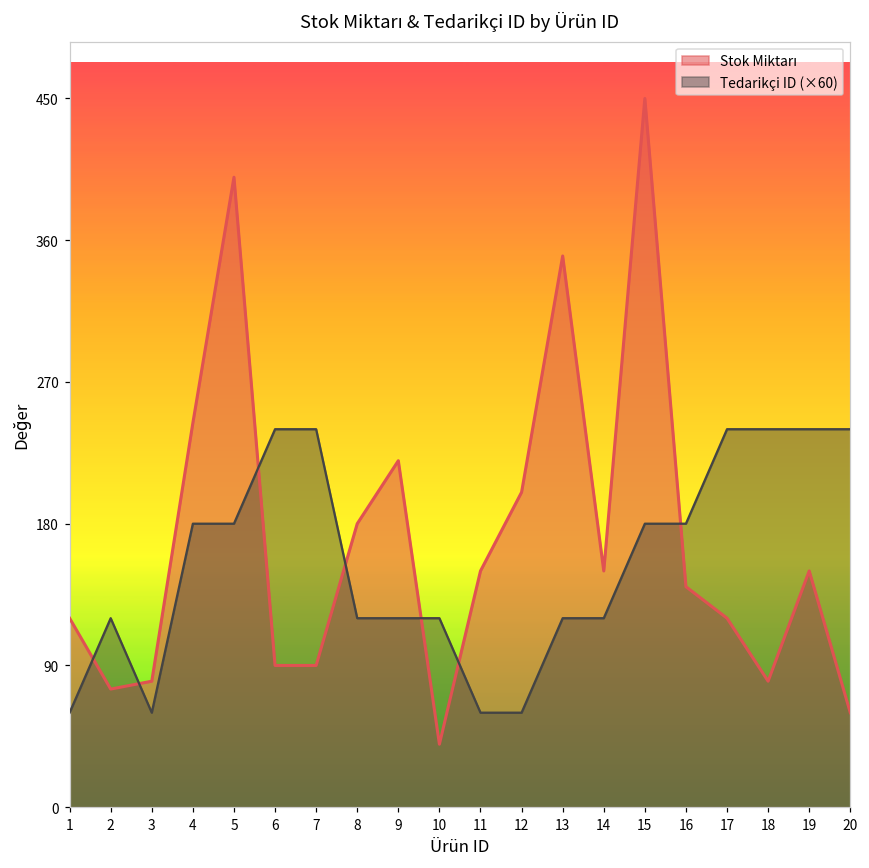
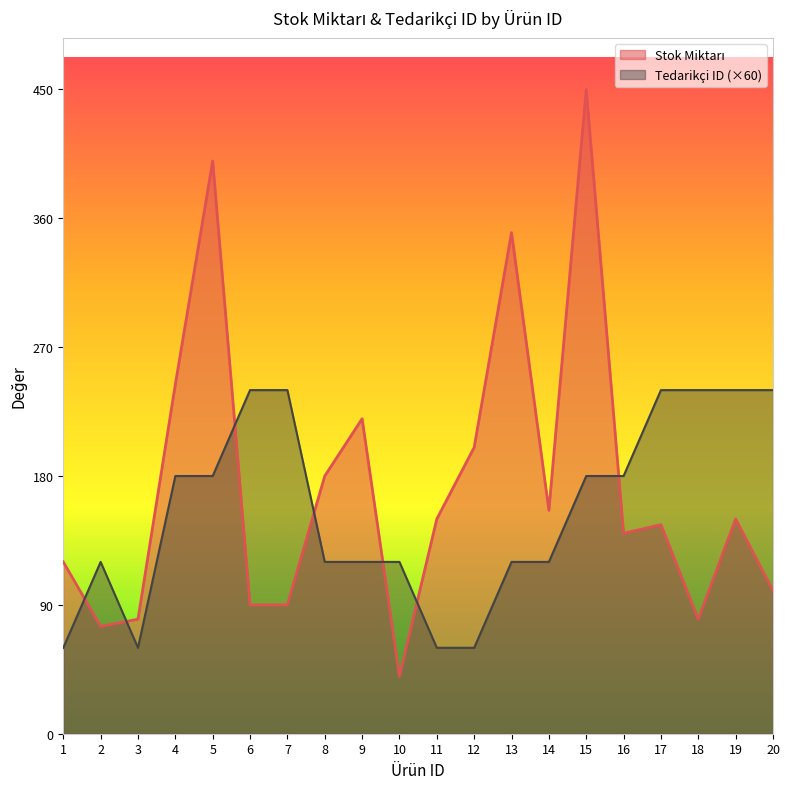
Stok Miktarı, 14: 150 -> 156
Stok Miktarı, 17: 120 -> 146
Stok Miktarı, 20: 60 -> 100
